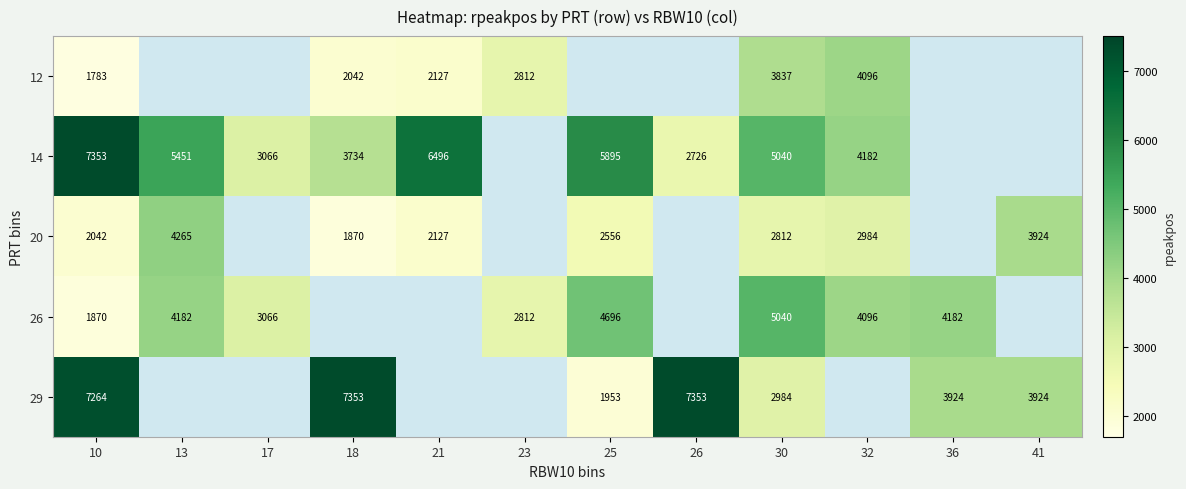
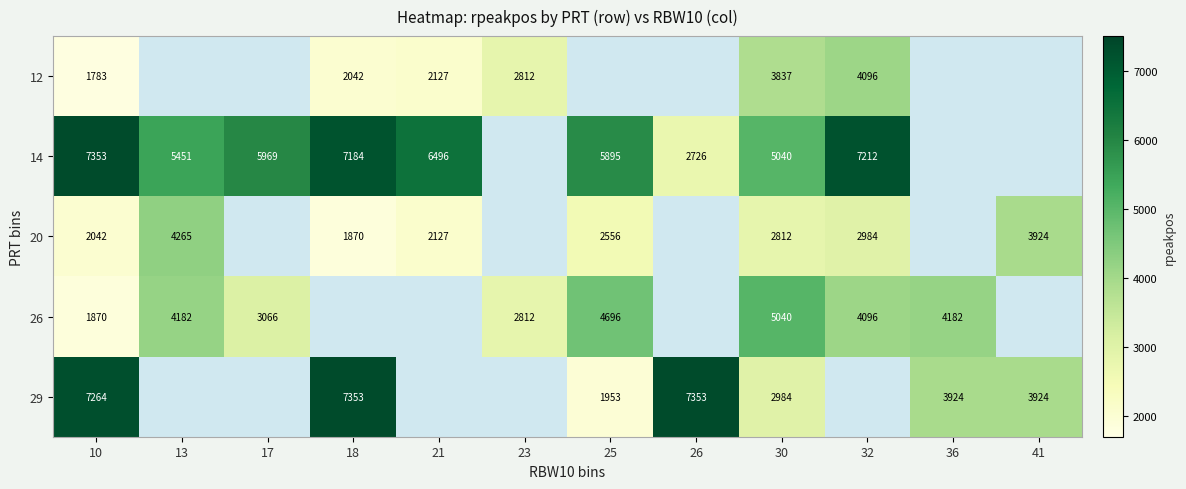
14, 17: 3066 -> 5969
14, 18: 3734 -> 7184
14, 32: 4182 -> 7212
